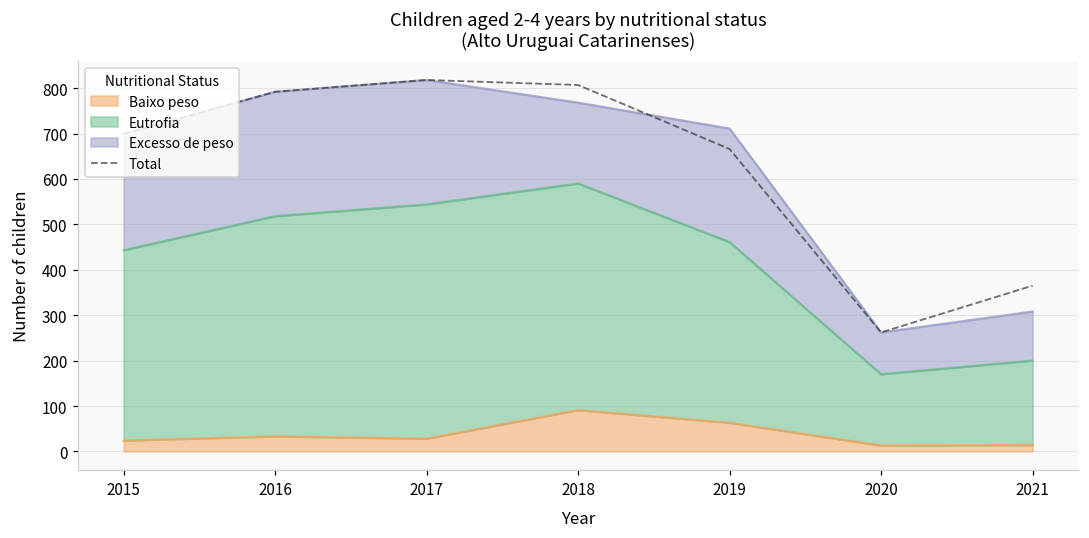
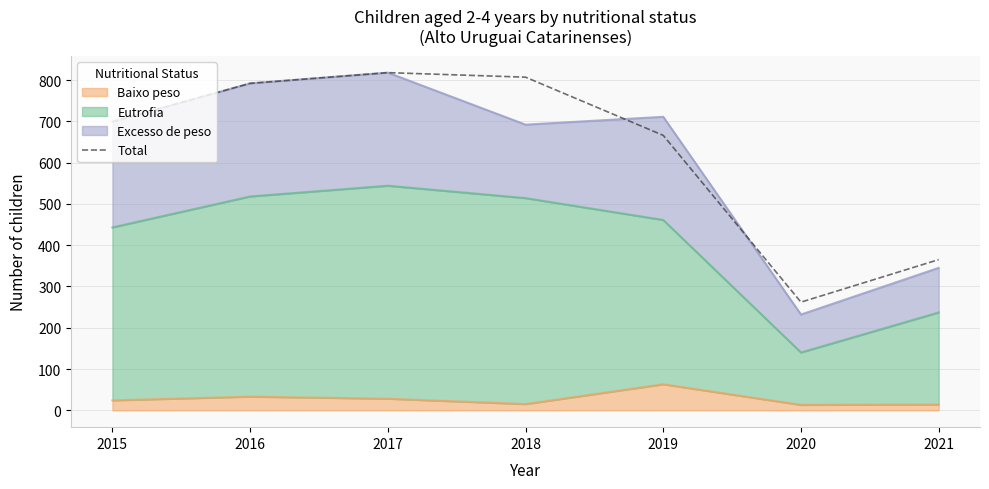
Baixo peso, 2018: 90 -> 20
Eutrofia, 2020: 160 -> 130
Eutrofia, 2021: 190 -> 220
